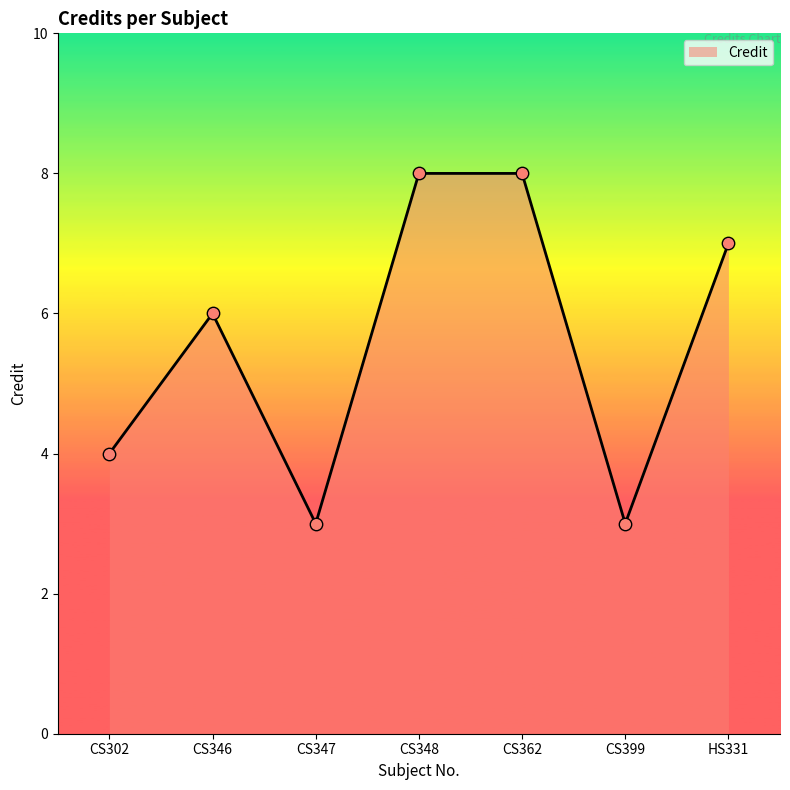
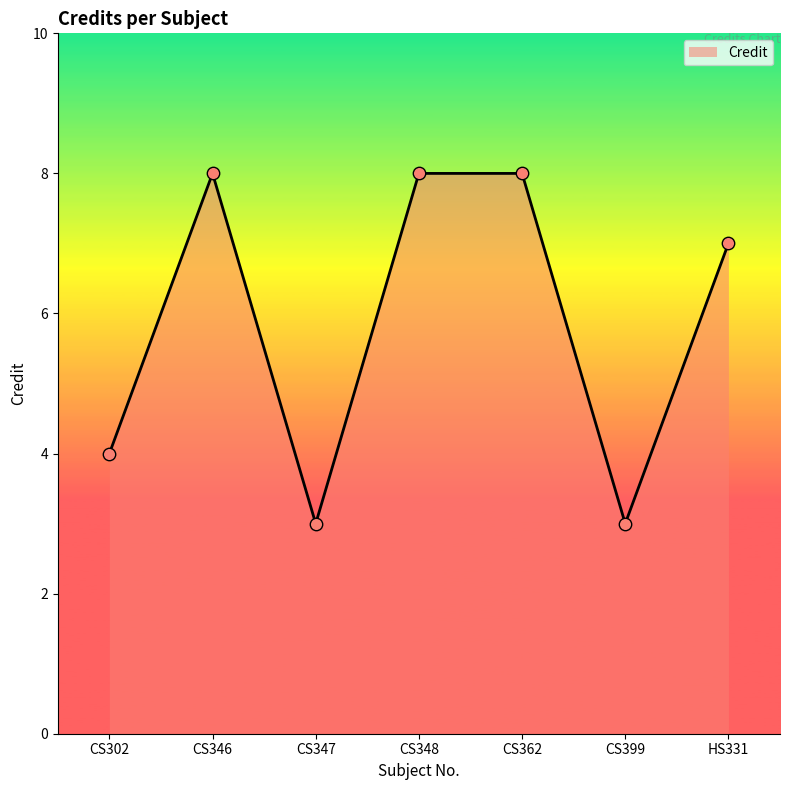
CS346: 6 -> 8
